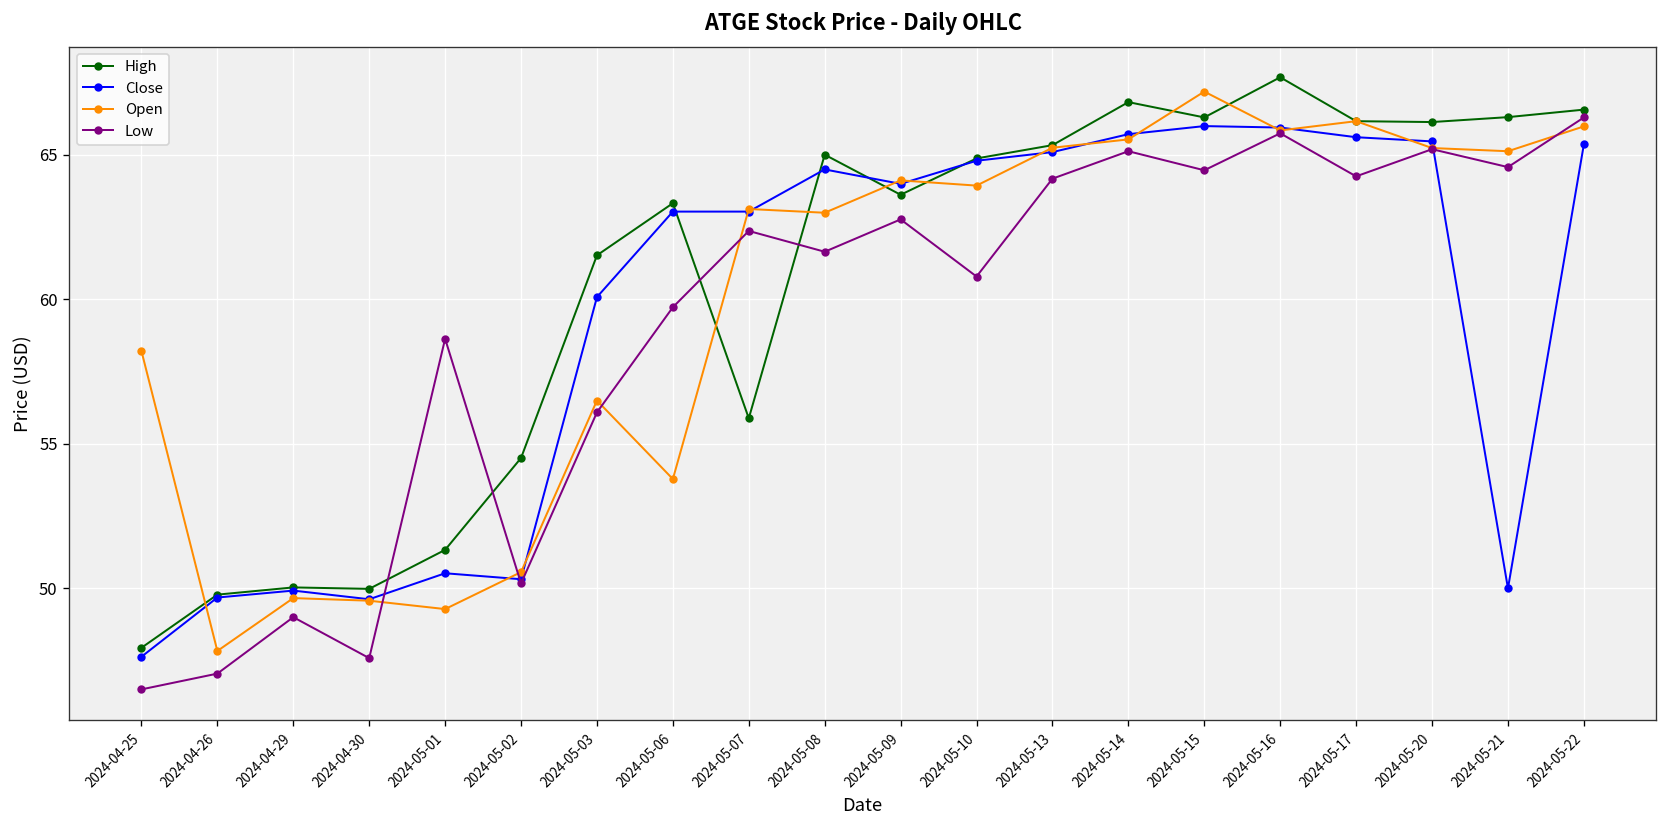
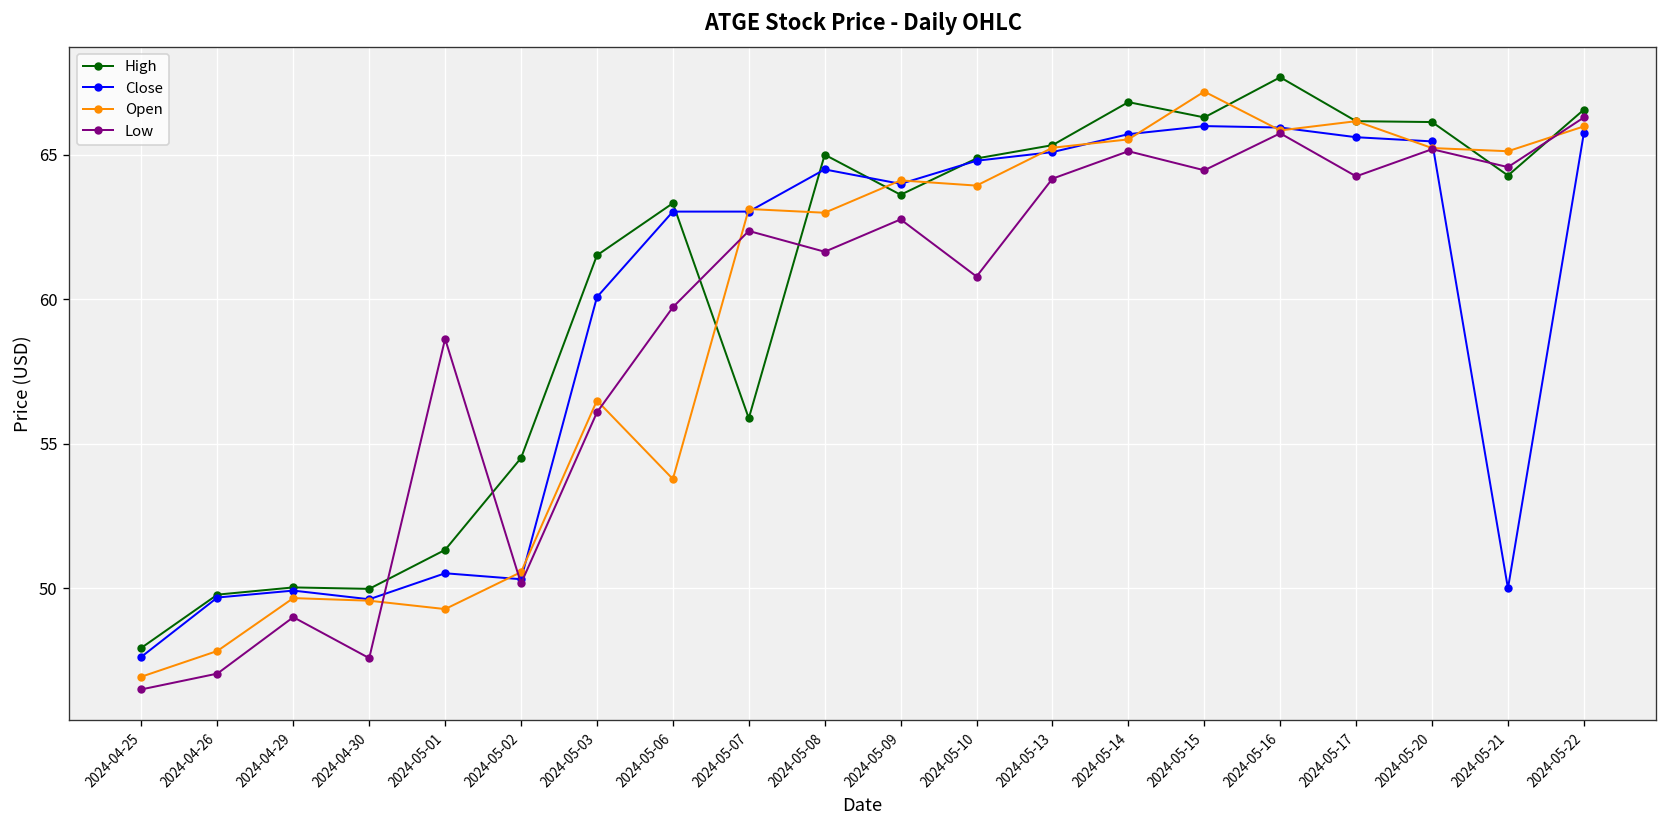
Open, 2024-04-25: 58.2 -> 46.9
High, 2024-05-21: 66.3 -> 64.3
Close, 2024-05-22: 65.4 -> 65.8
